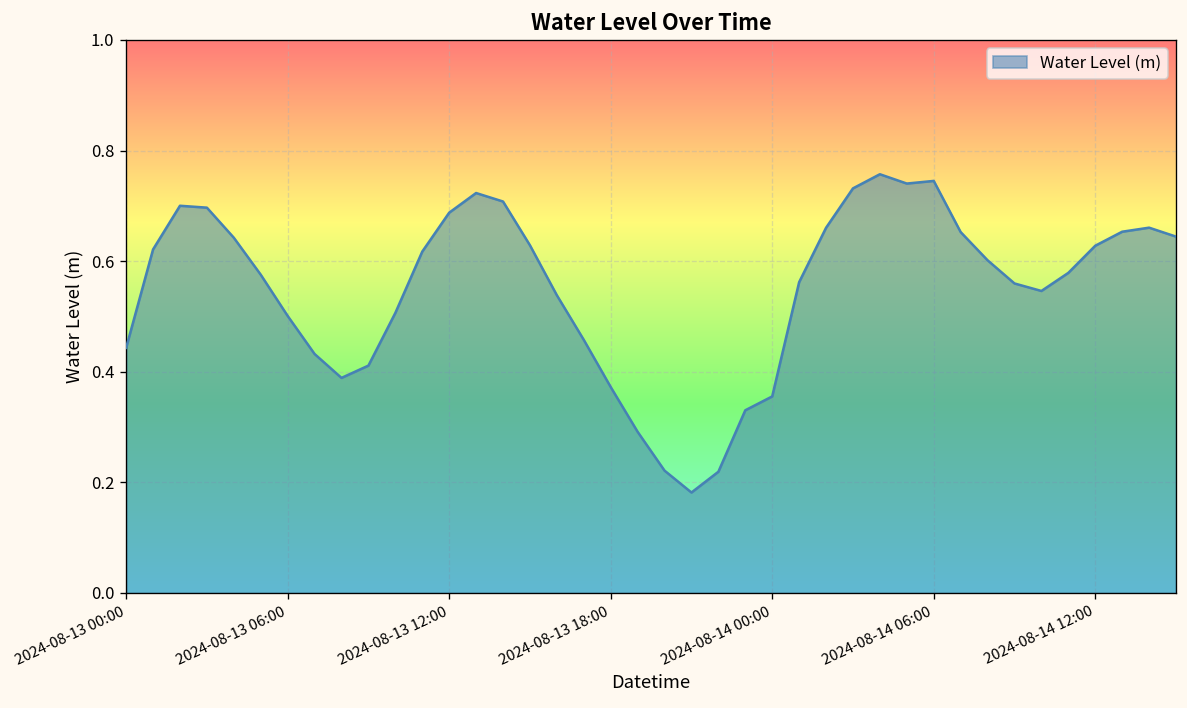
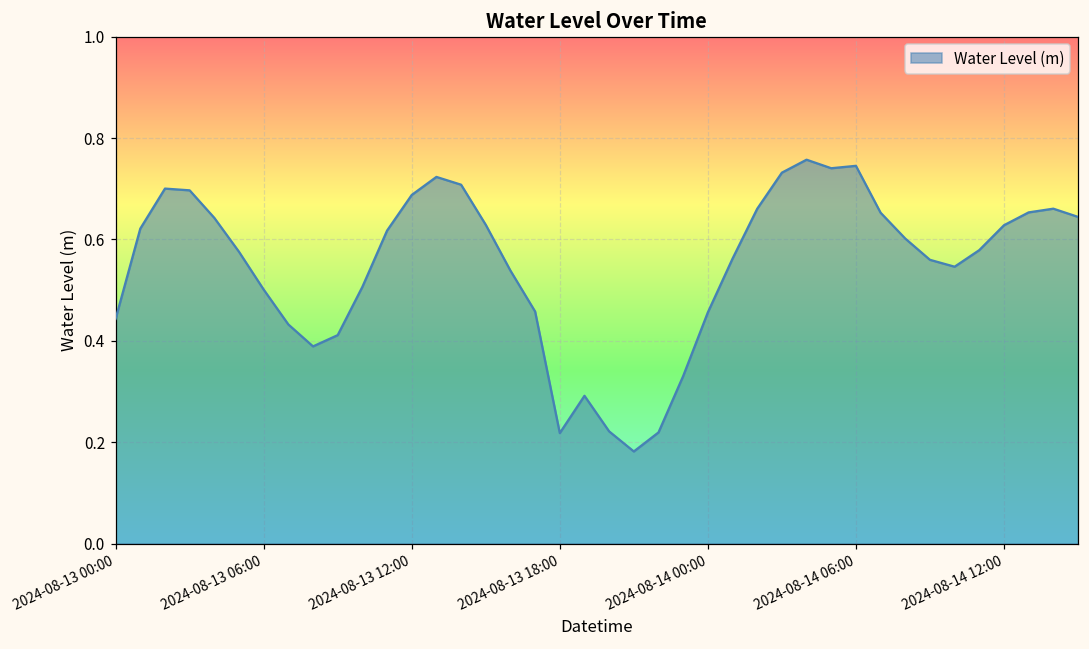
2024-08-13 18:00: 0.37 -> 0.22
2024-08-14 00:00: 0.36 -> 0.46
